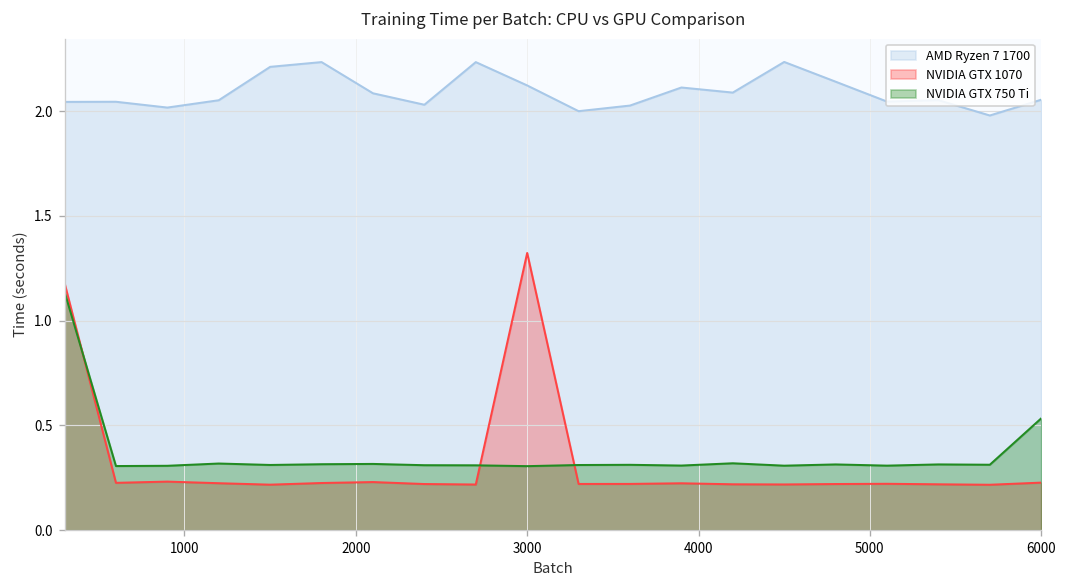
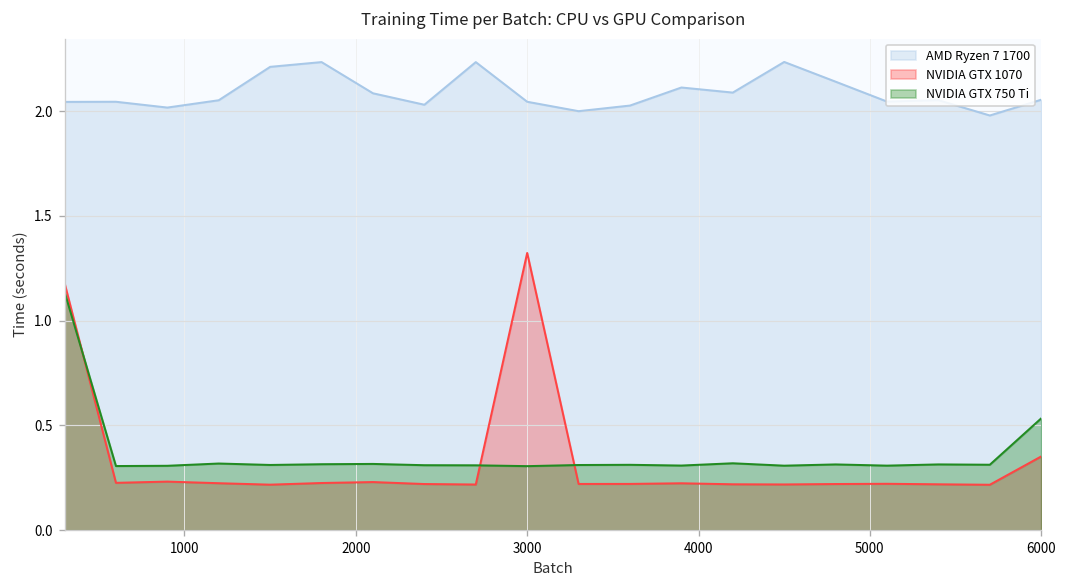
AMD Ryzen 7 1700, 3000: 2.12 -> 2.04
NVIDIA GTX 1070, 6000: 0.23 -> 0.35
